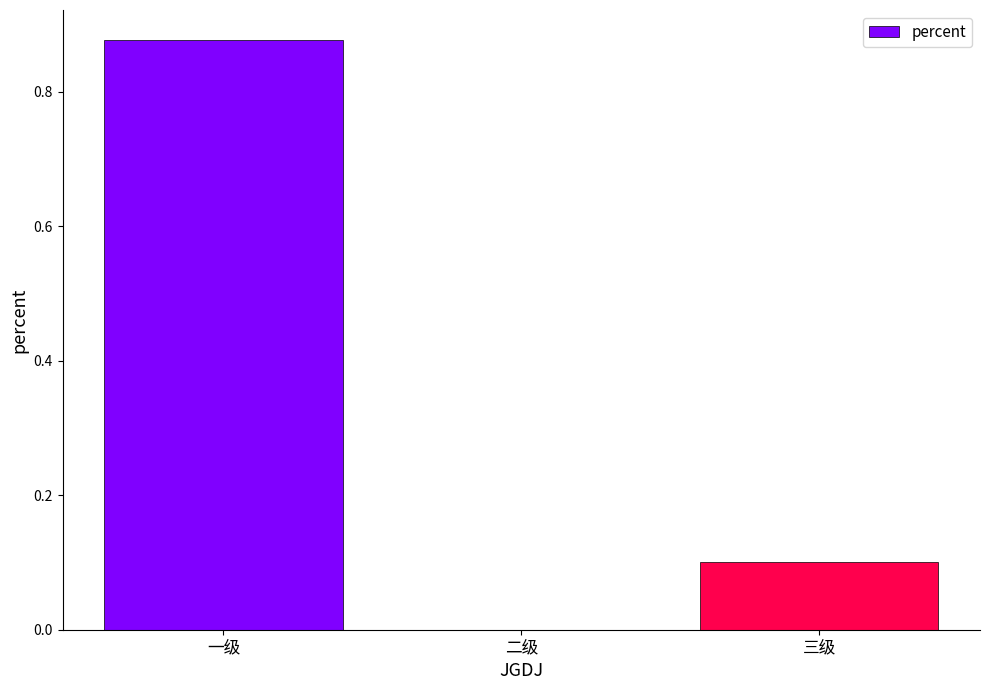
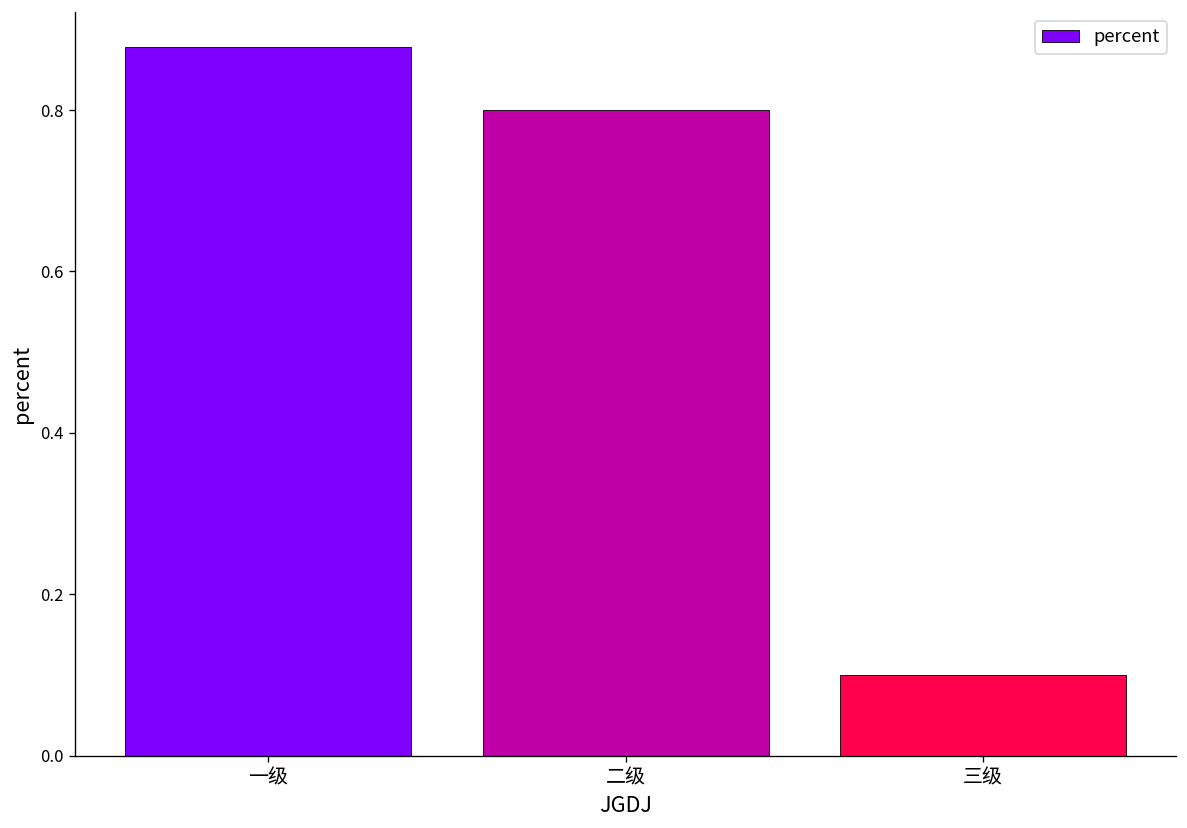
二级: 0.0 -> 0.8
